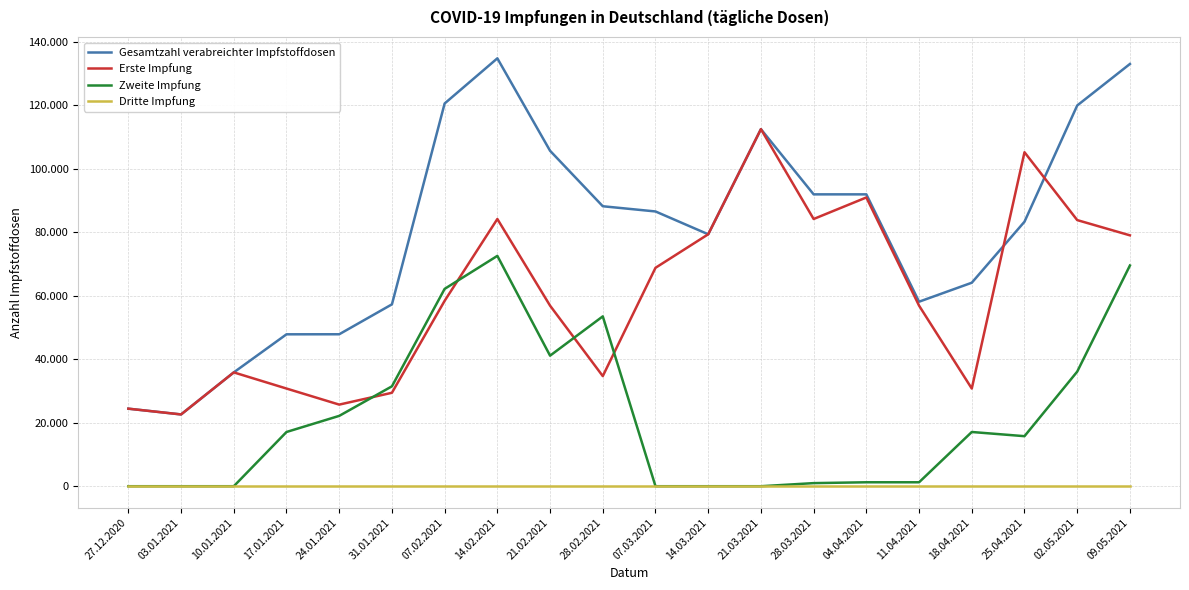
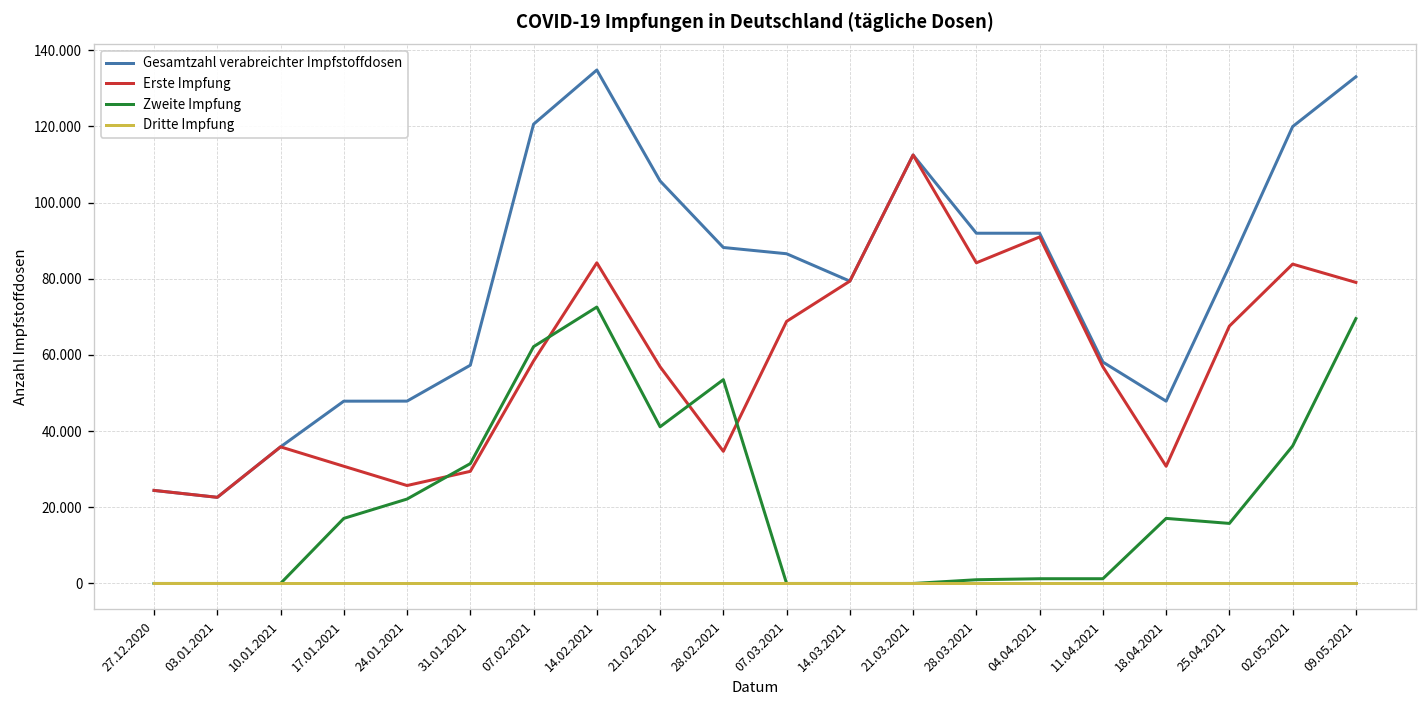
Gesamtzahl verabreichter Impfstoffdosen, 18.04.2021: 64 -> 48
Erste Impfung, 25.04.2021: 105 -> 68
